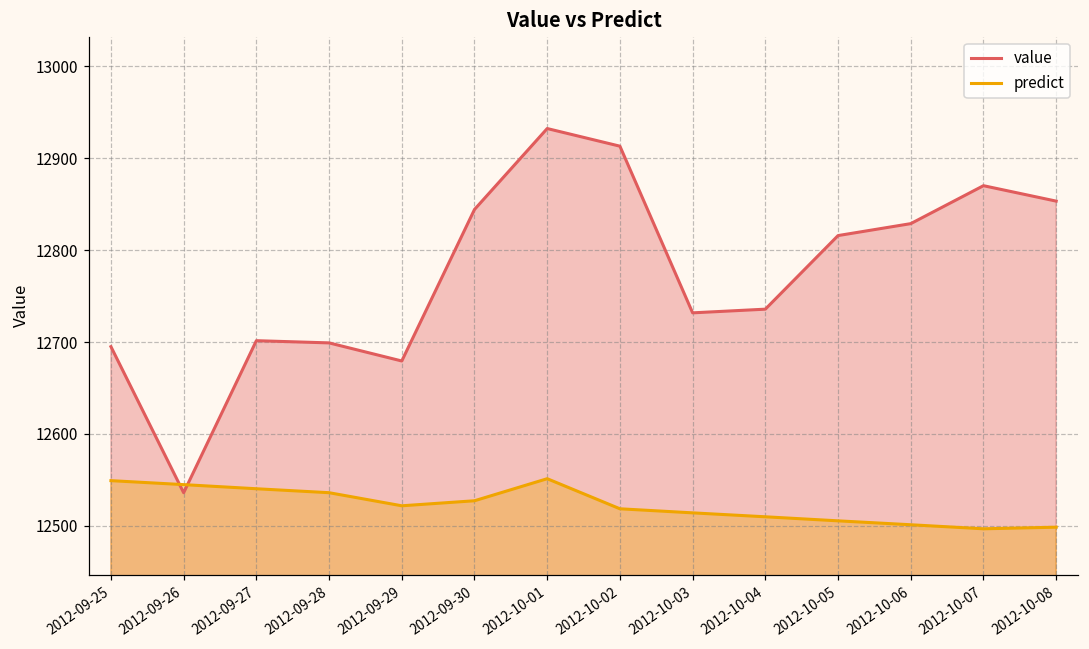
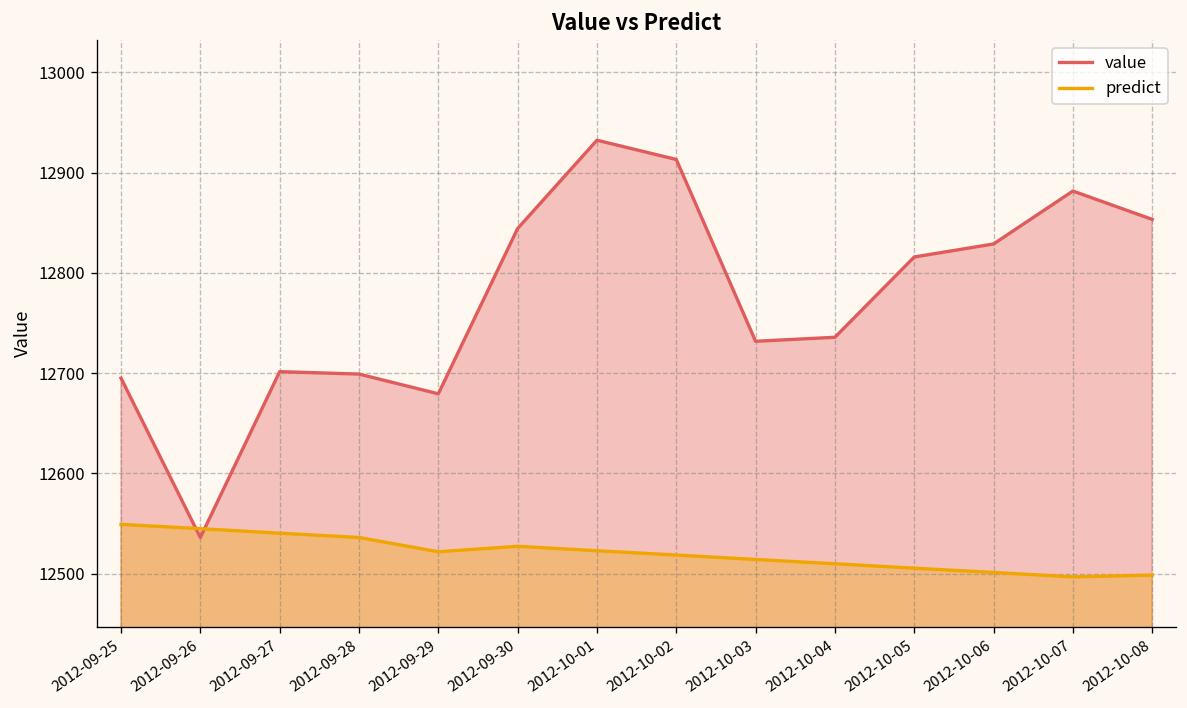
predict, 2012-10-01: 12550 -> 12520
value, 2012-10-07: 12870 -> 12880
